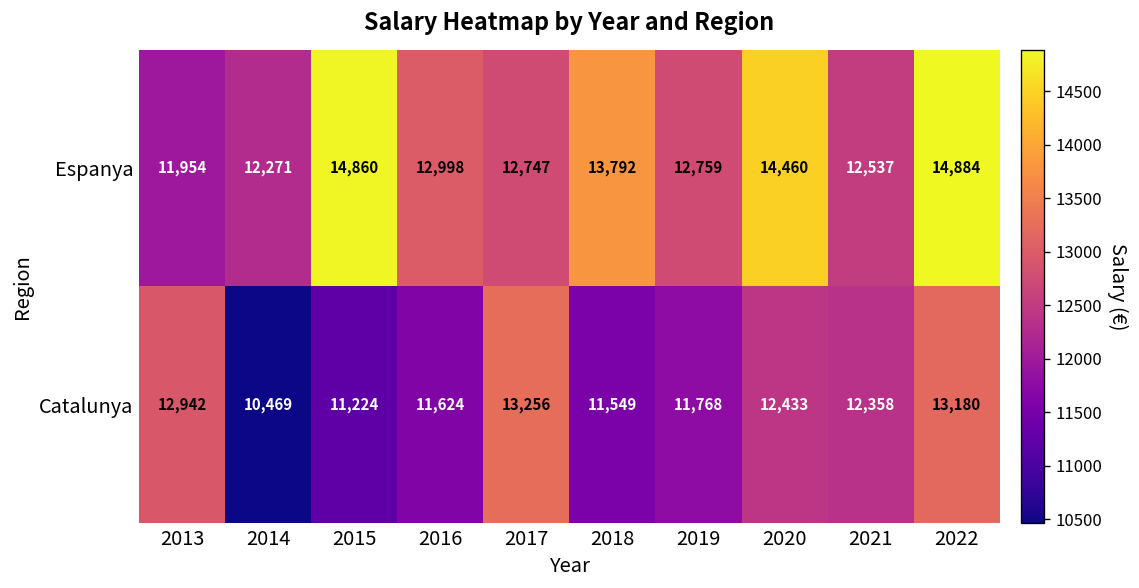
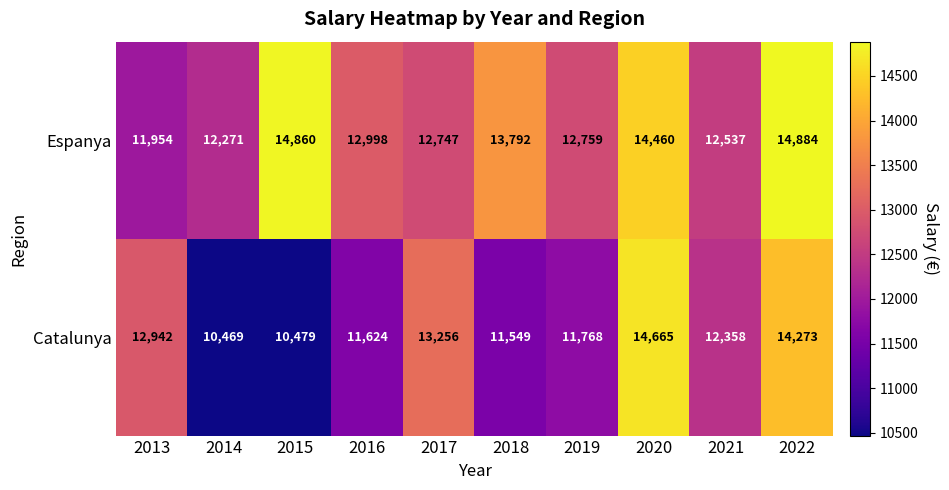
Catalunya, 2015: 11,224 -> 10,479
Catalunya, 2020: 12,433 -> 14,665
Catalunya, 2022: 13,180 -> 14,273
